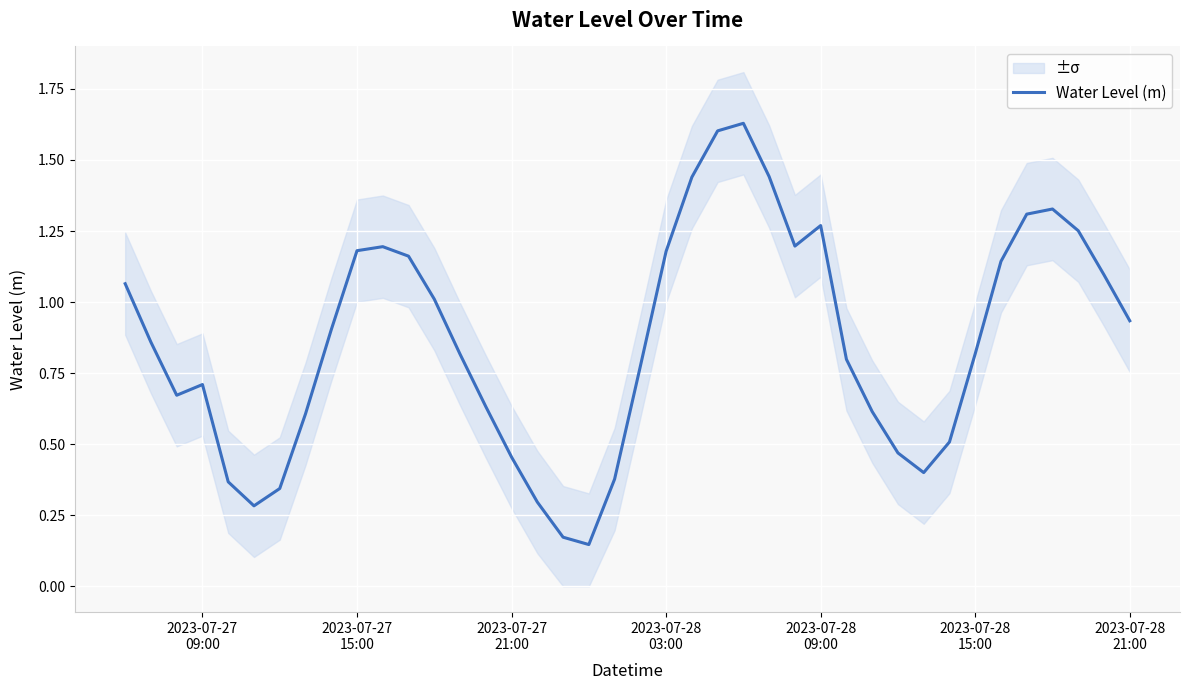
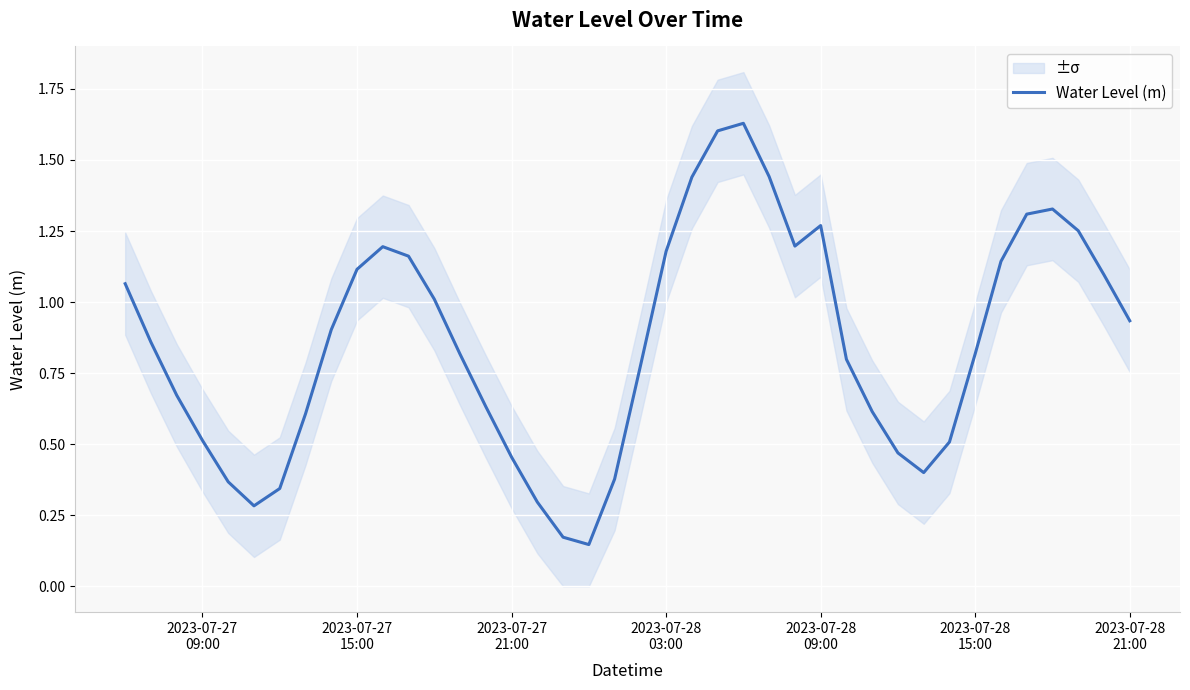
Water Level (m), 2023-07-27 09:00: 0.71 -> 0.51
Water Level (m), 2023-07-27 15:00: 1.18 -> 1.12
